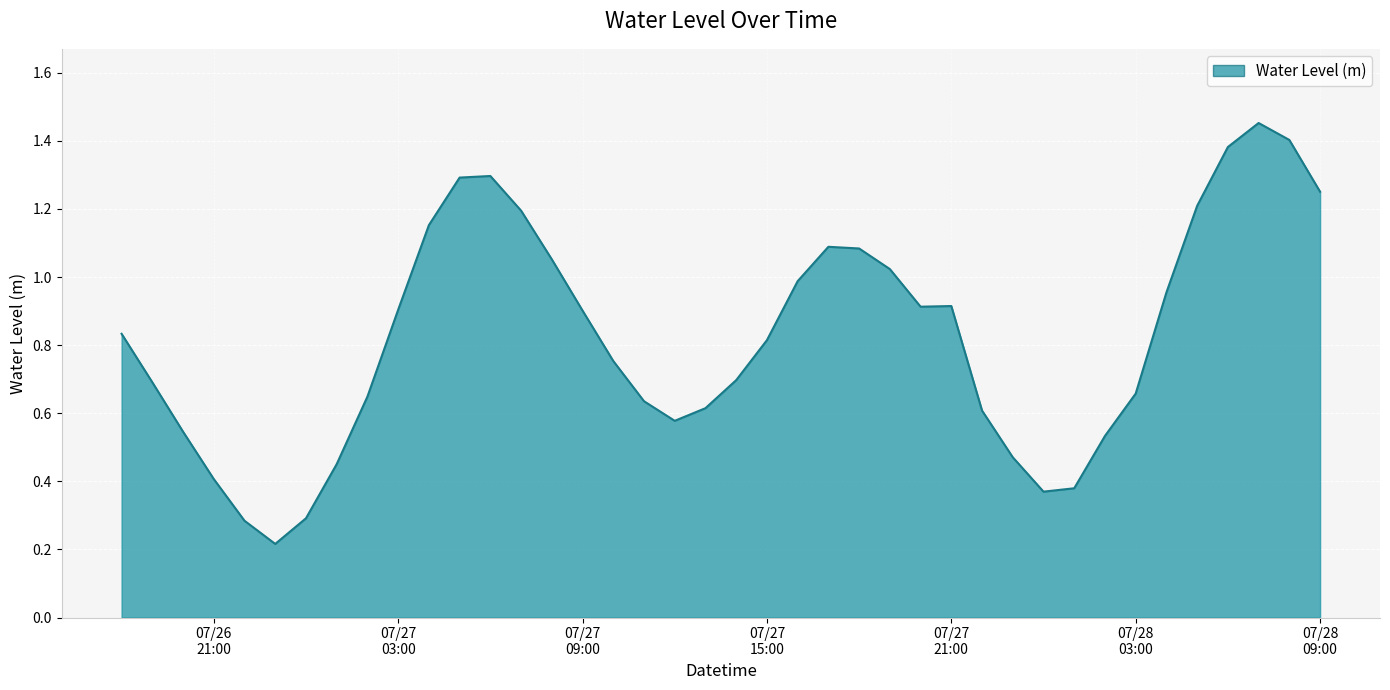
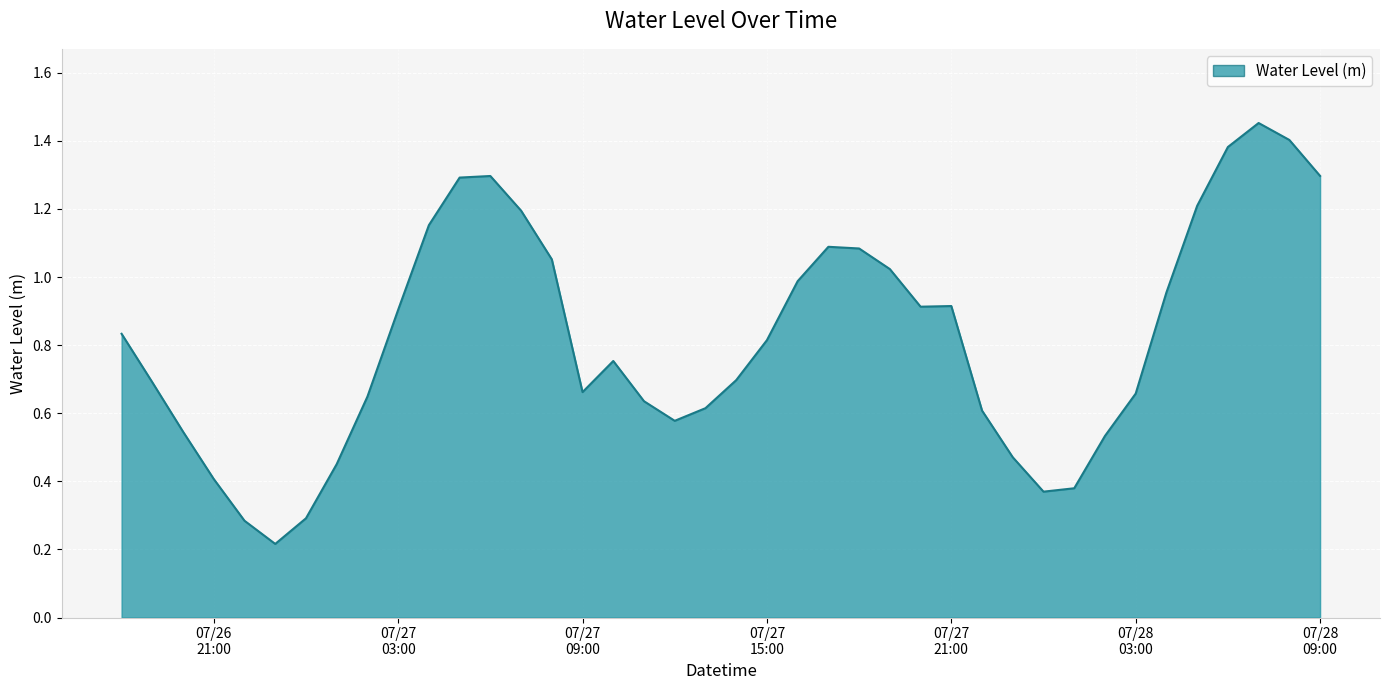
07/27 09:00: 0.90 -> 0.66
07/28 09:00: 1.25 -> 1.30
